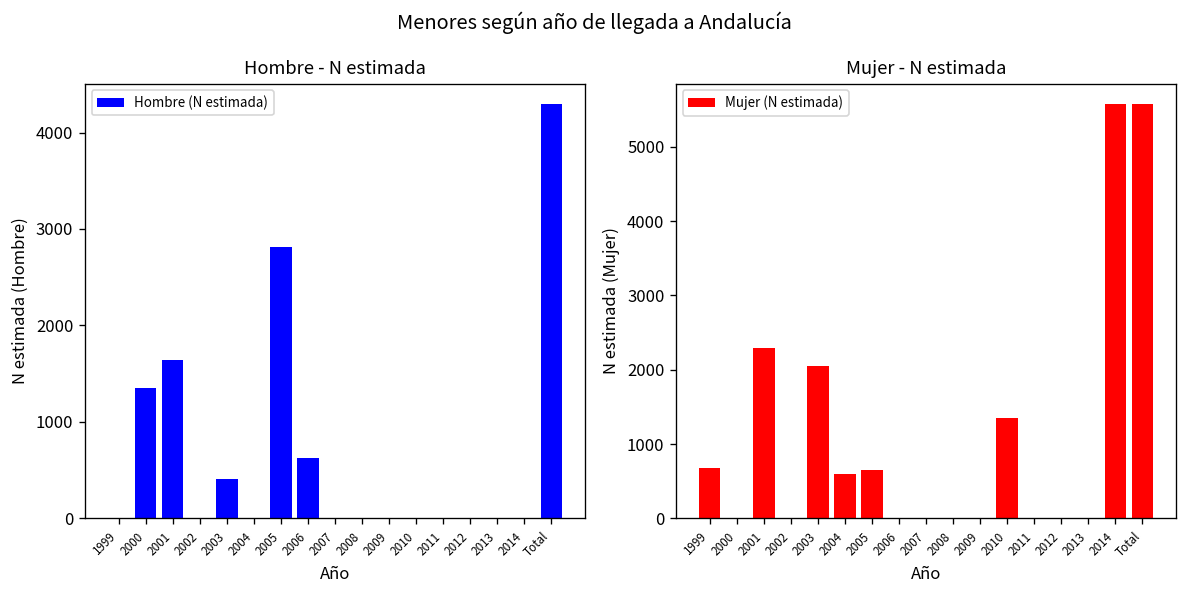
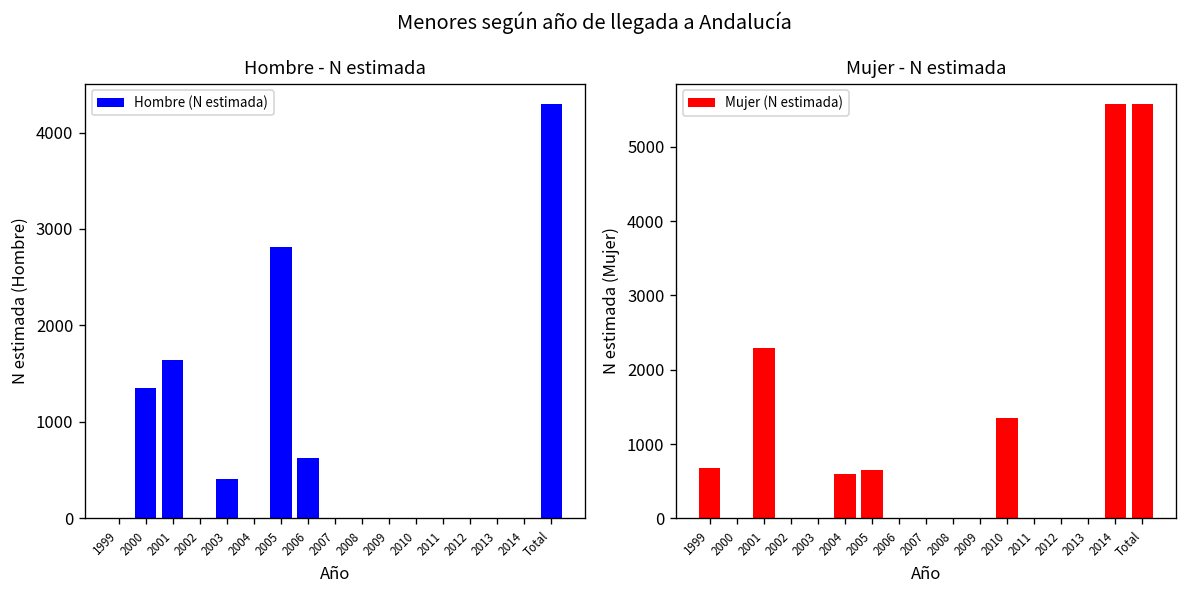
Mujer - N estimada, 2003: 2100 -> 0
